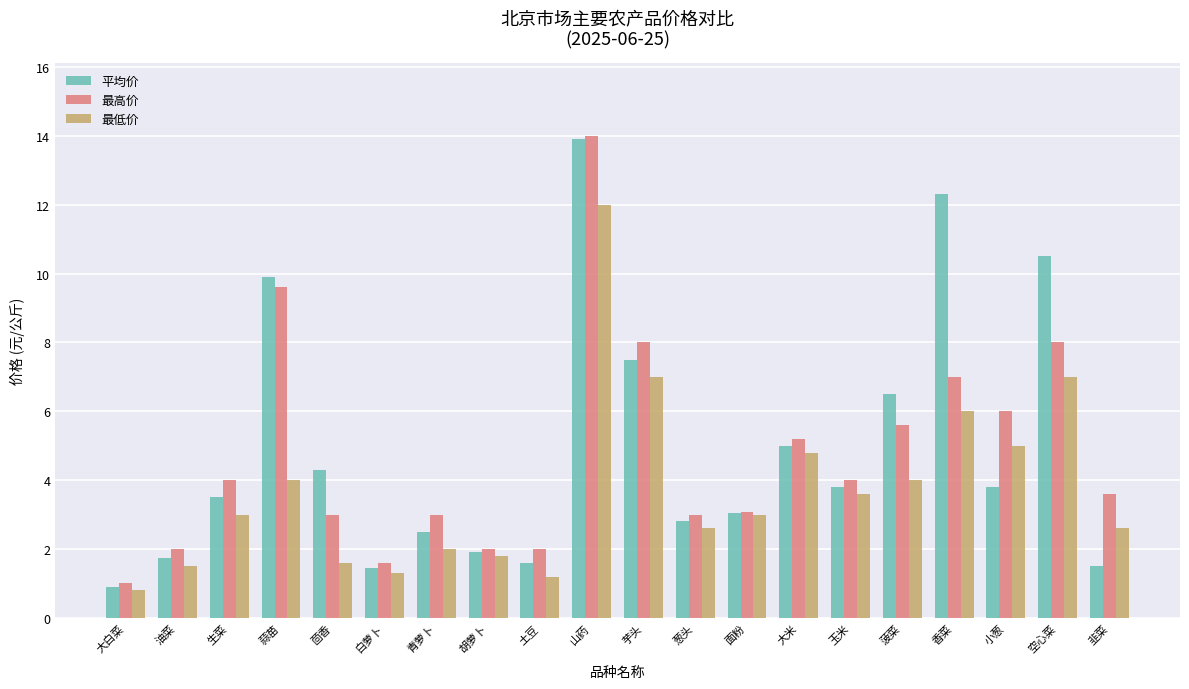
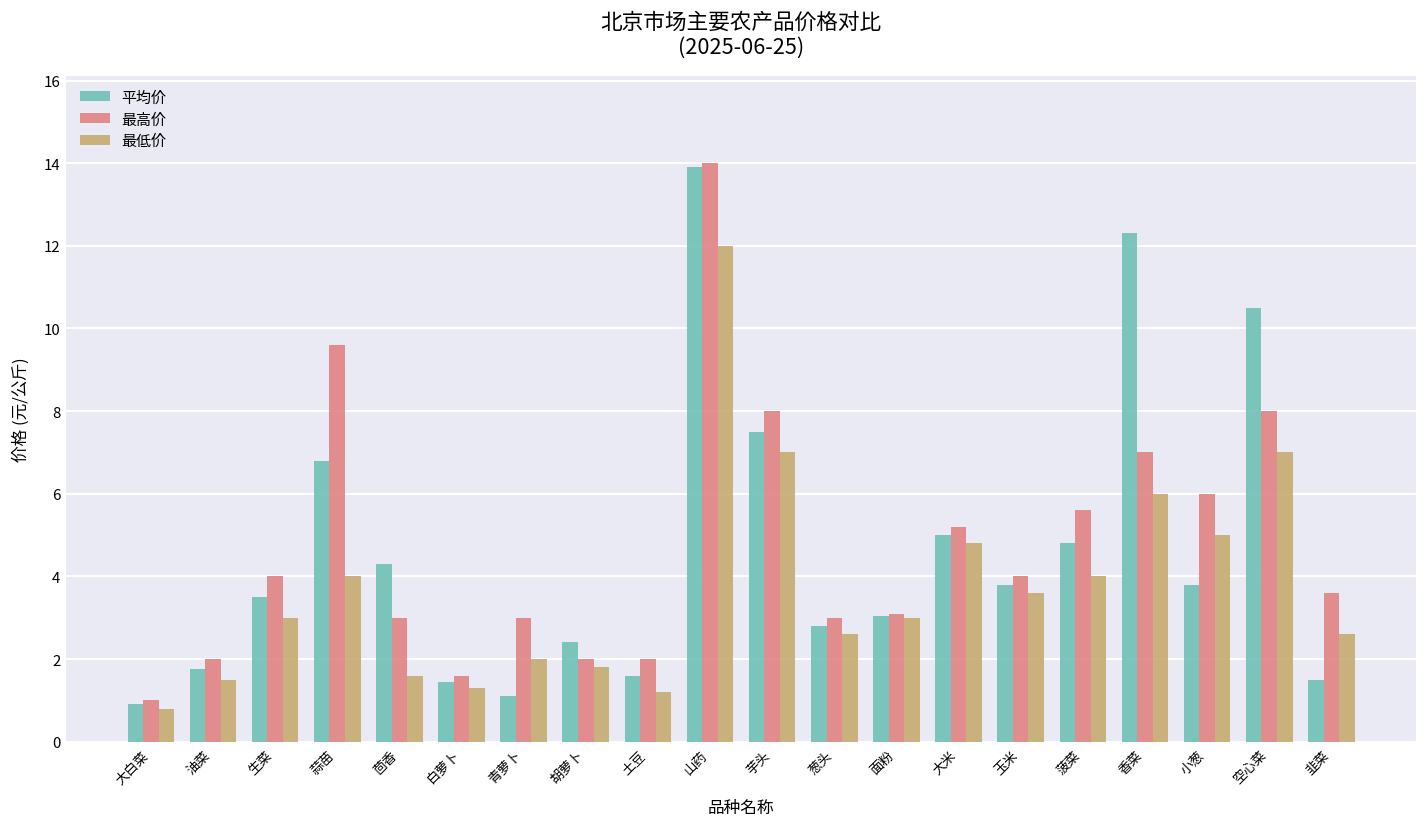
平均价, 蒜苗: 9.9 -> 6.8
平均价, 青萝卜: 2.5 -> 1.1
平均价, 胡萝卜: 1.9 -> 2.4
平均价, 菠菜: 6.5 -> 4.8
